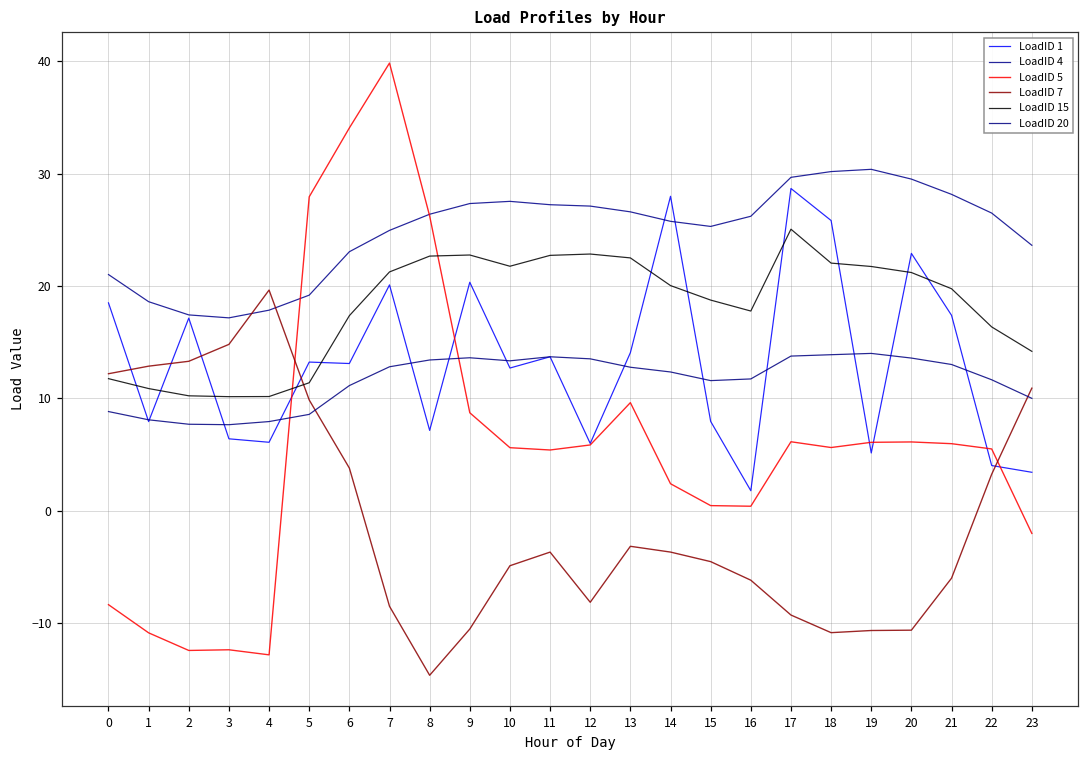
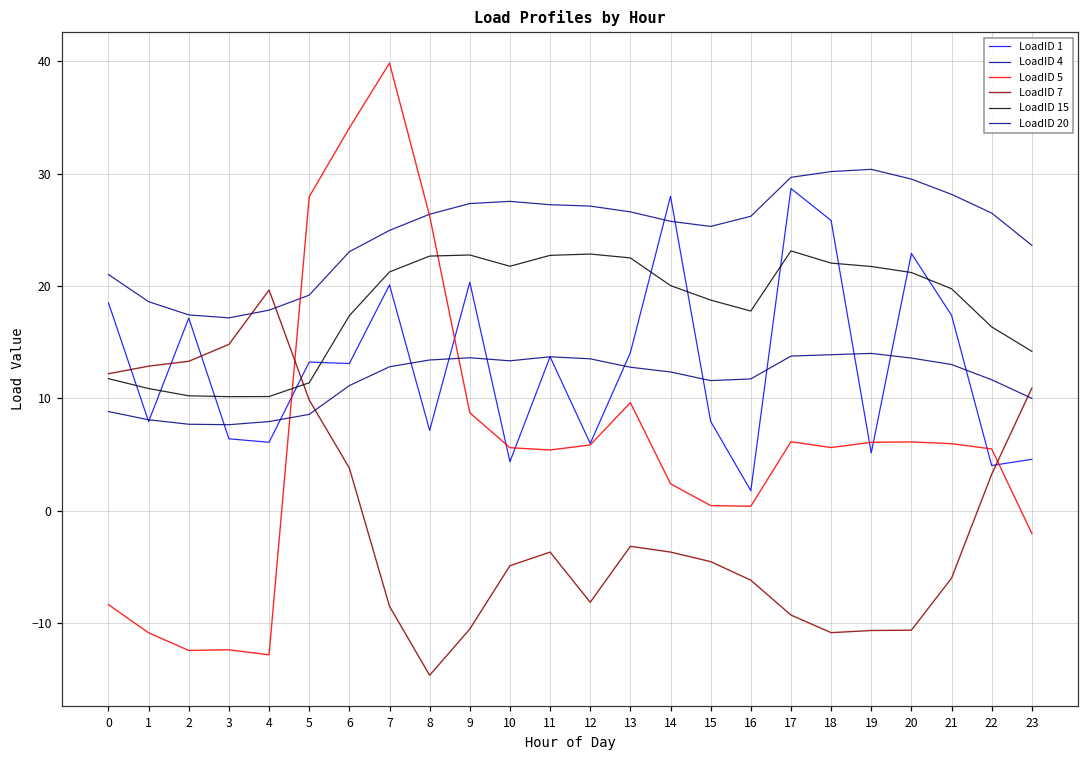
LoadID 1, 10: 12.7 -> 4.4
LoadID 15, 17: 25.1 -> 23.1
LoadID 1, 23: 3.4 -> 4.6
